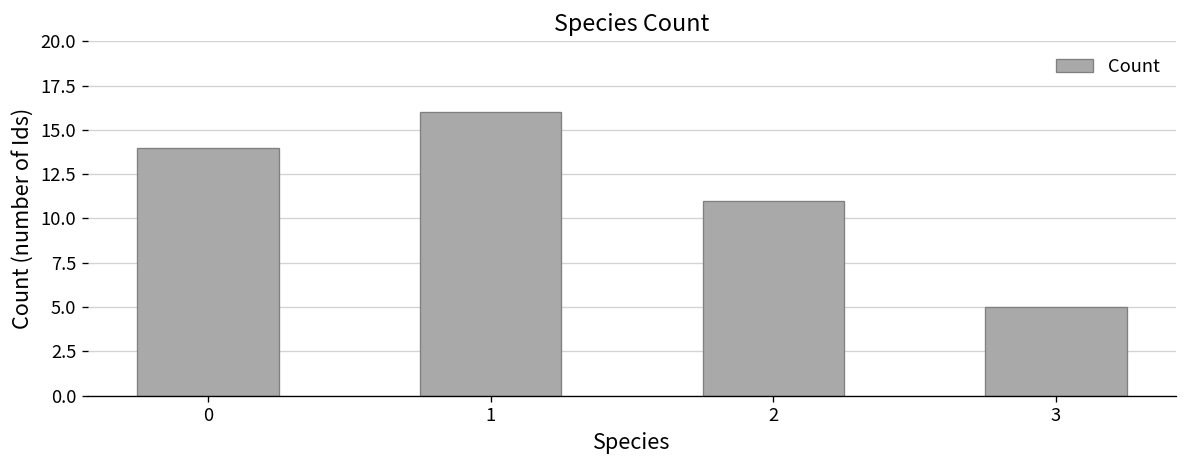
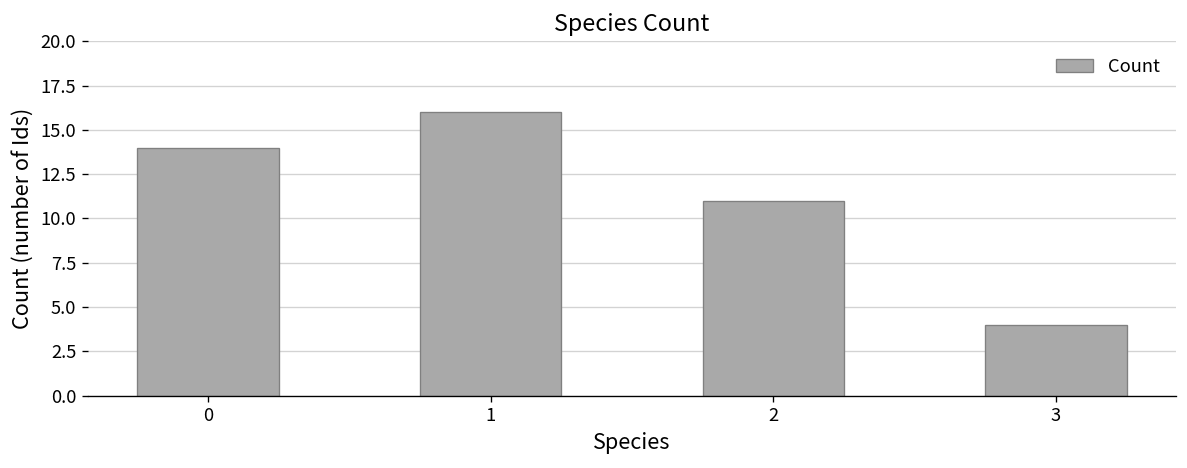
3: 5 -> 4
